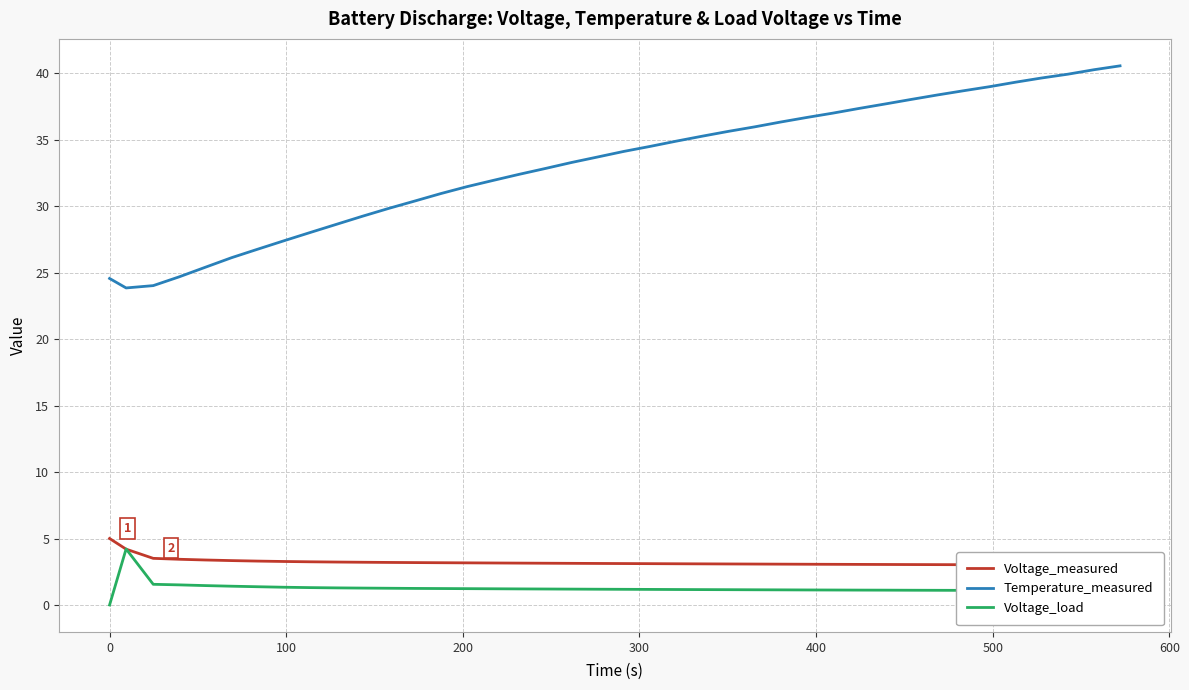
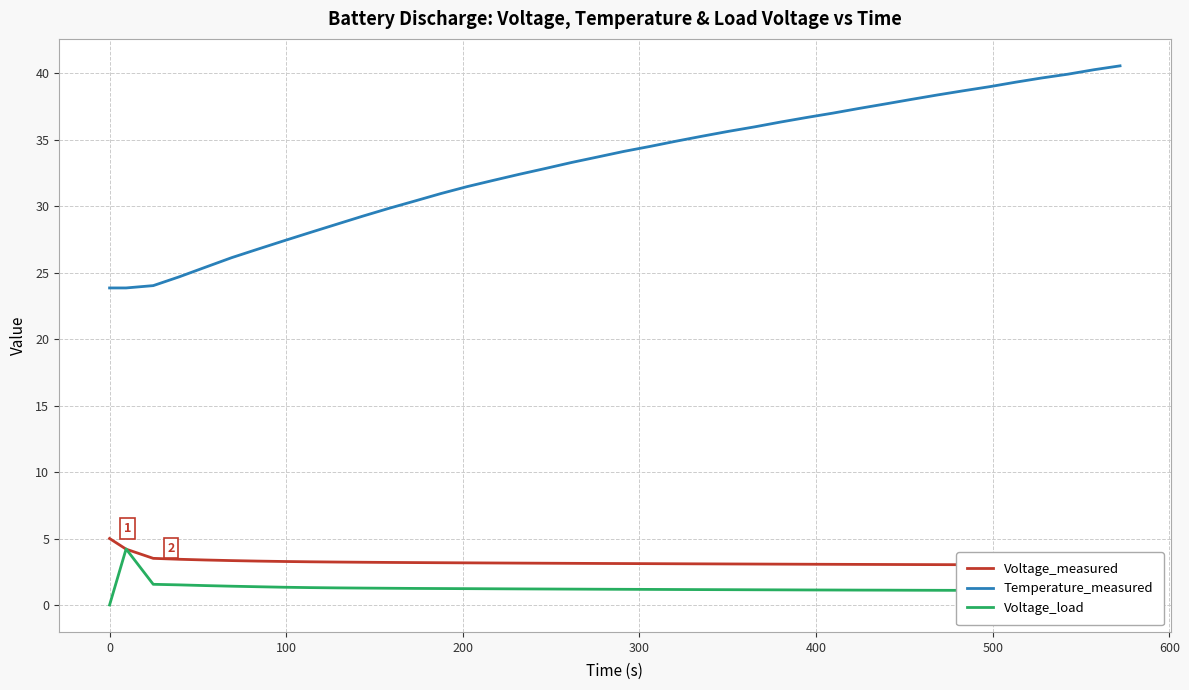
Temperature_measured, 0: 24.6 -> 23.9
